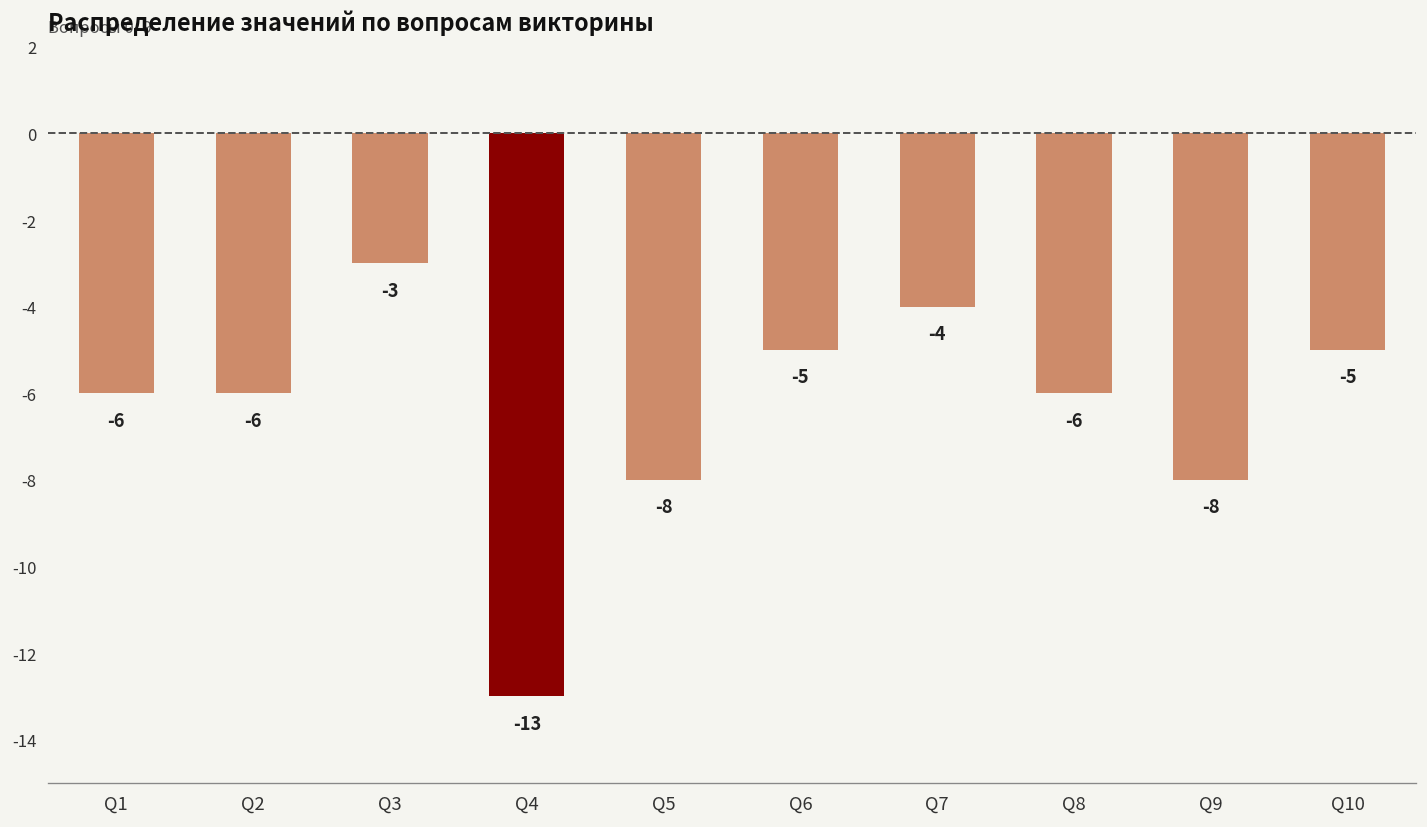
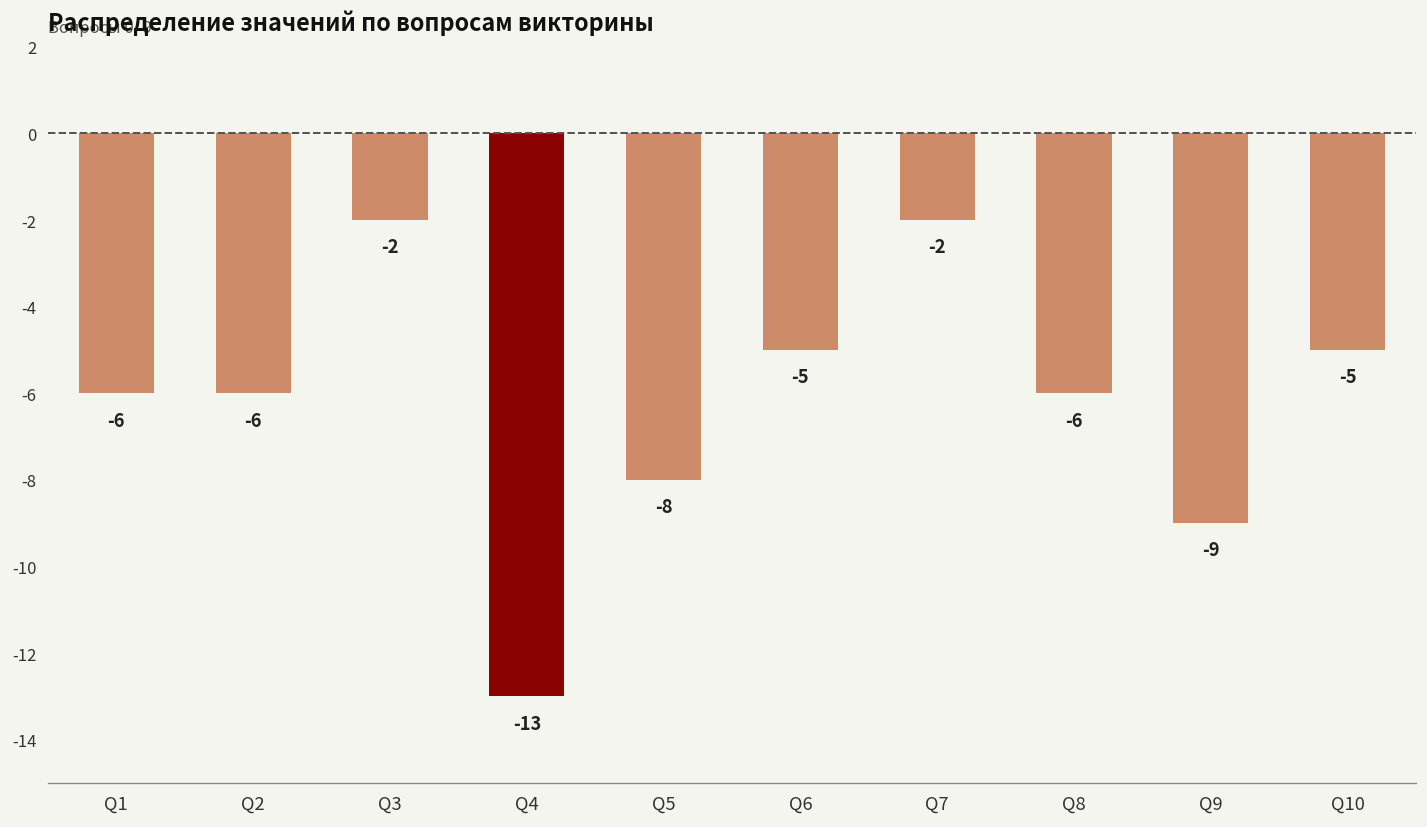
Q3: -3 -> -2
Q7: -4 -> -2
Q9: -8 -> -9
